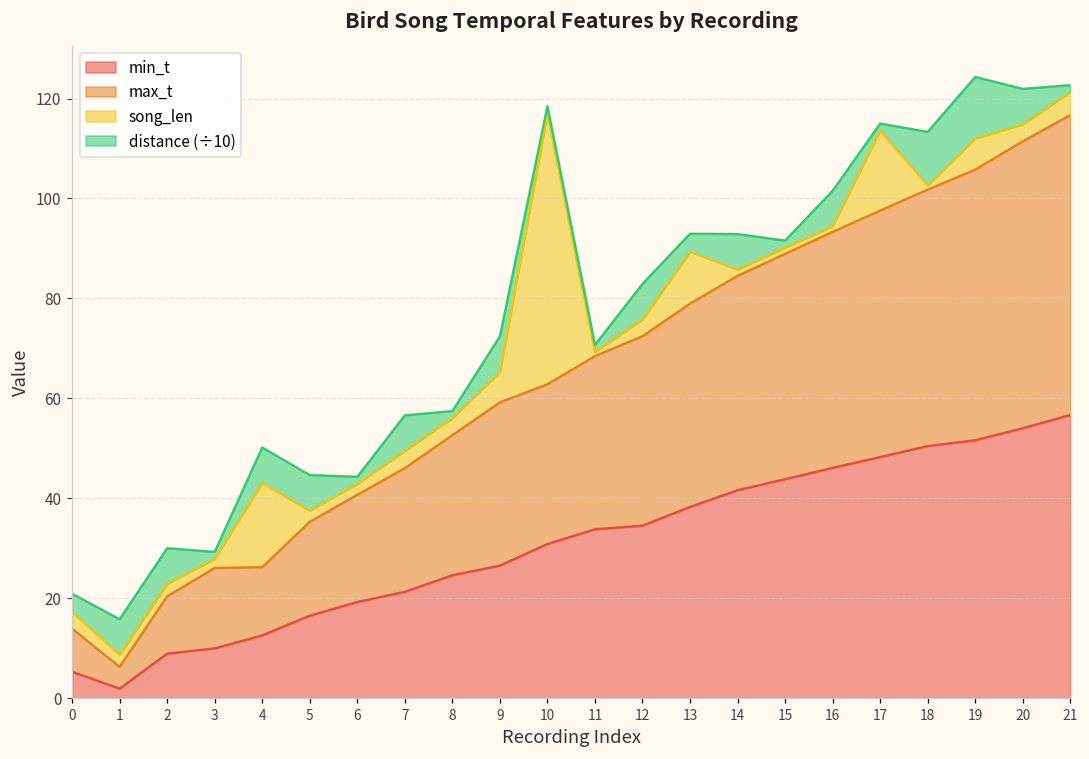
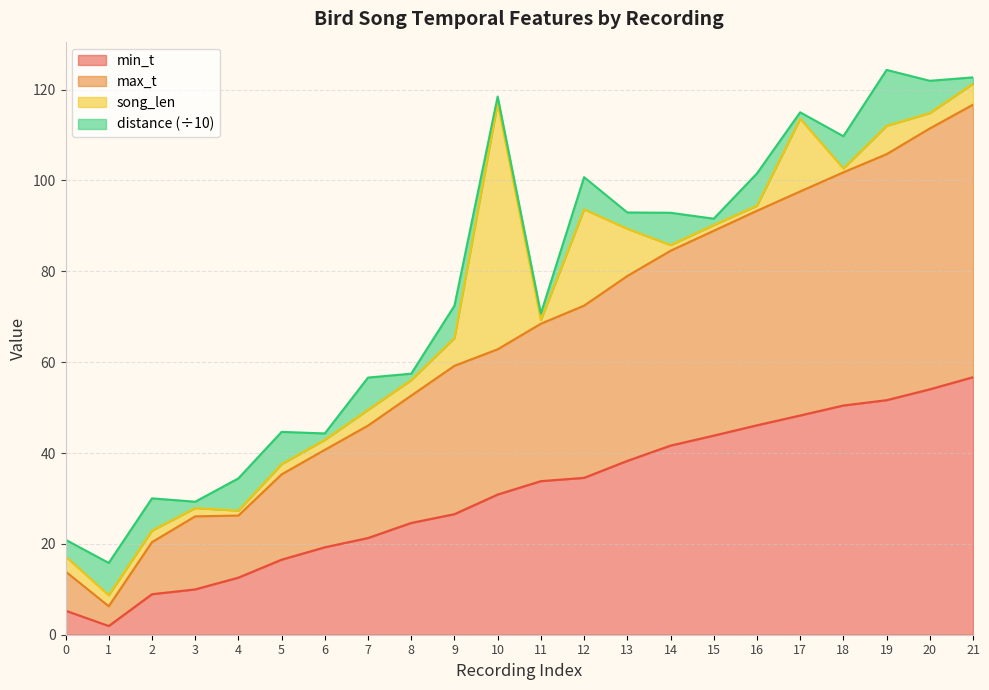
song_len, 4: 17 -> 1
song_len, 12: 3 -> 21
distance (÷10), 18: 11 -> 7
